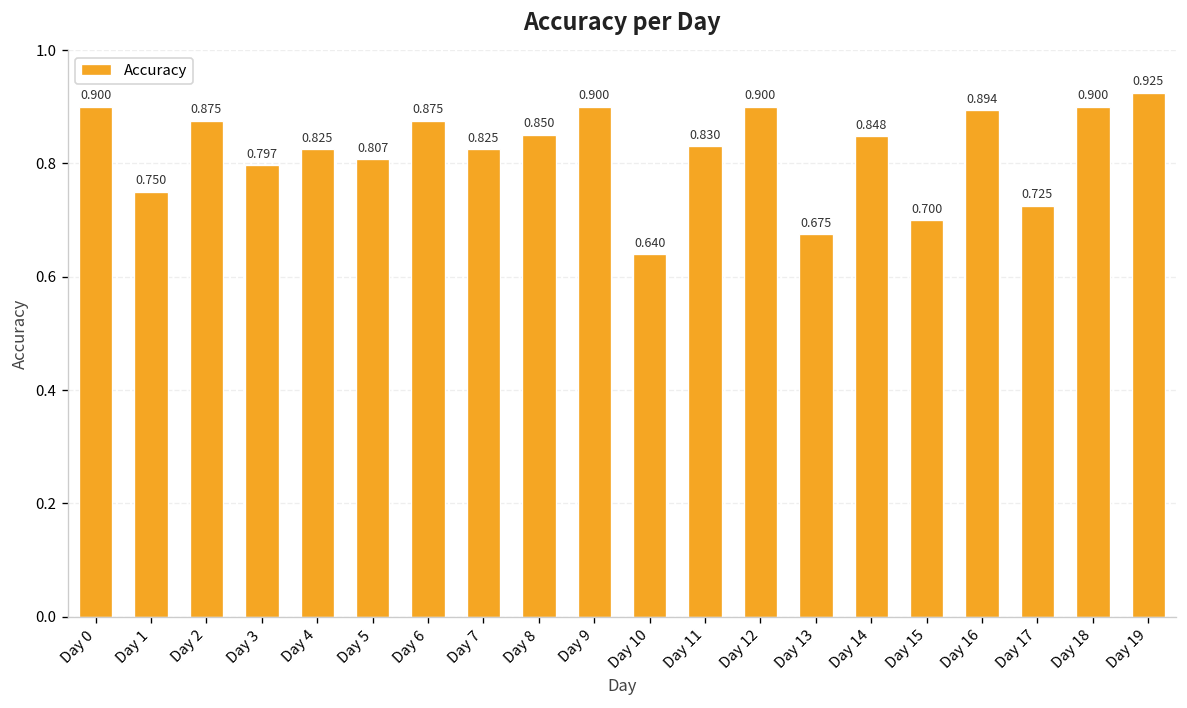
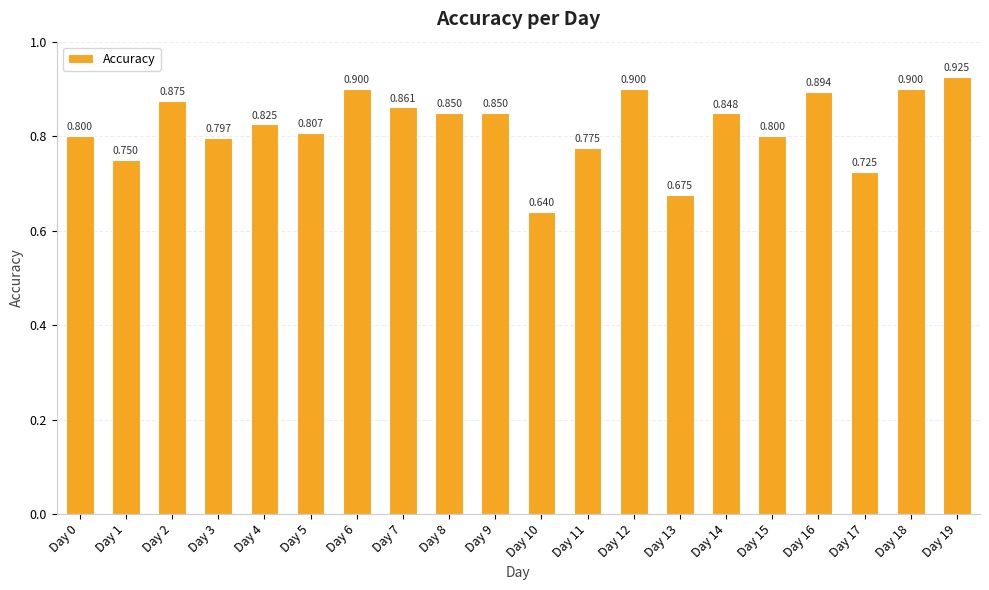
Day 0: 0.900 -> 0.800
Day 6: 0.875 -> 0.900
Day 7: 0.825 -> 0.861
Day 9: 0.900 -> 0.850
Day 11: 0.830 -> 0.775
Day 15: 0.700 -> 0.800
